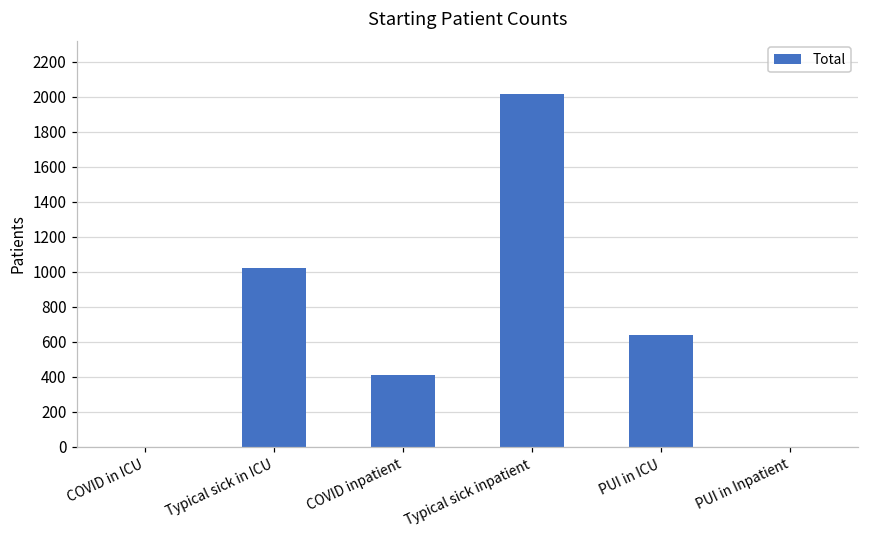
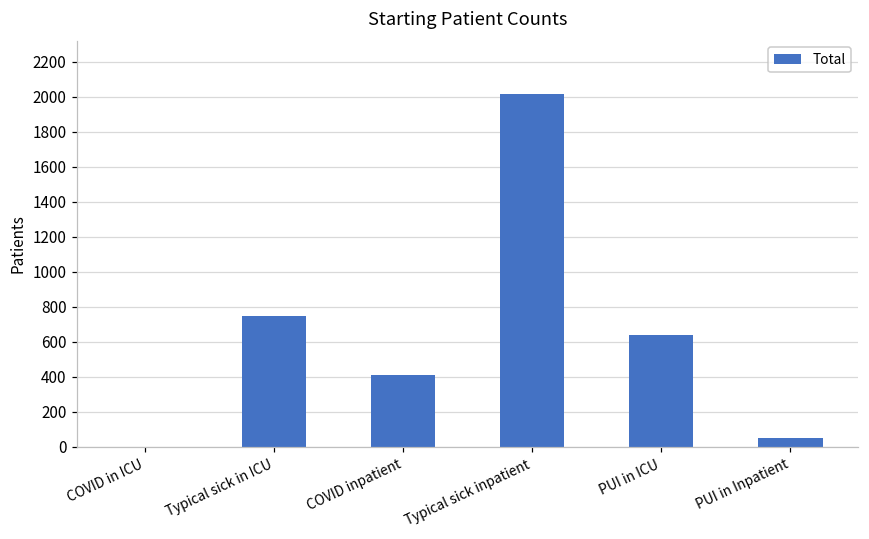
Typical sick in ICU: 1020 -> 750
PUI in Inpatient: 0 -> 50
